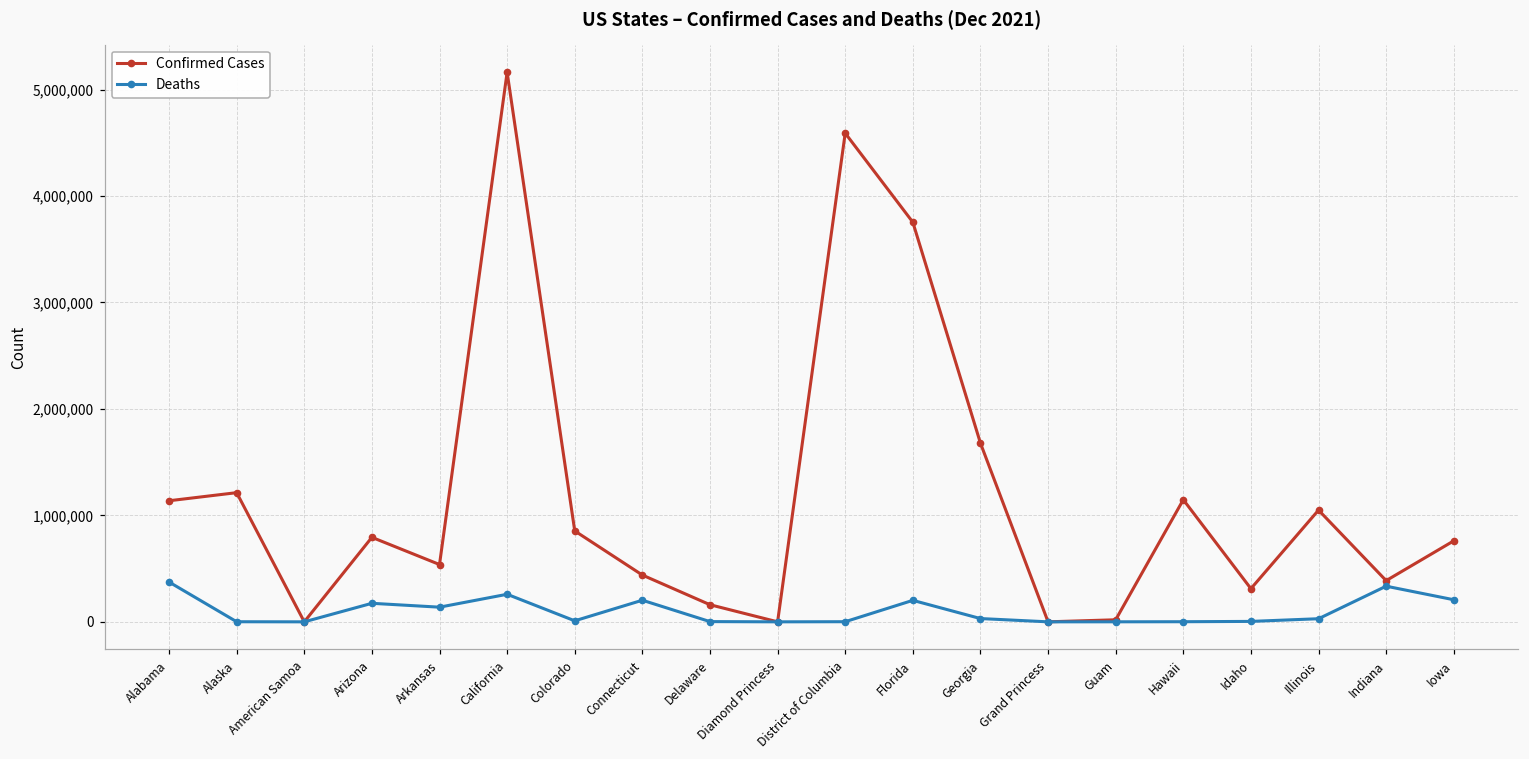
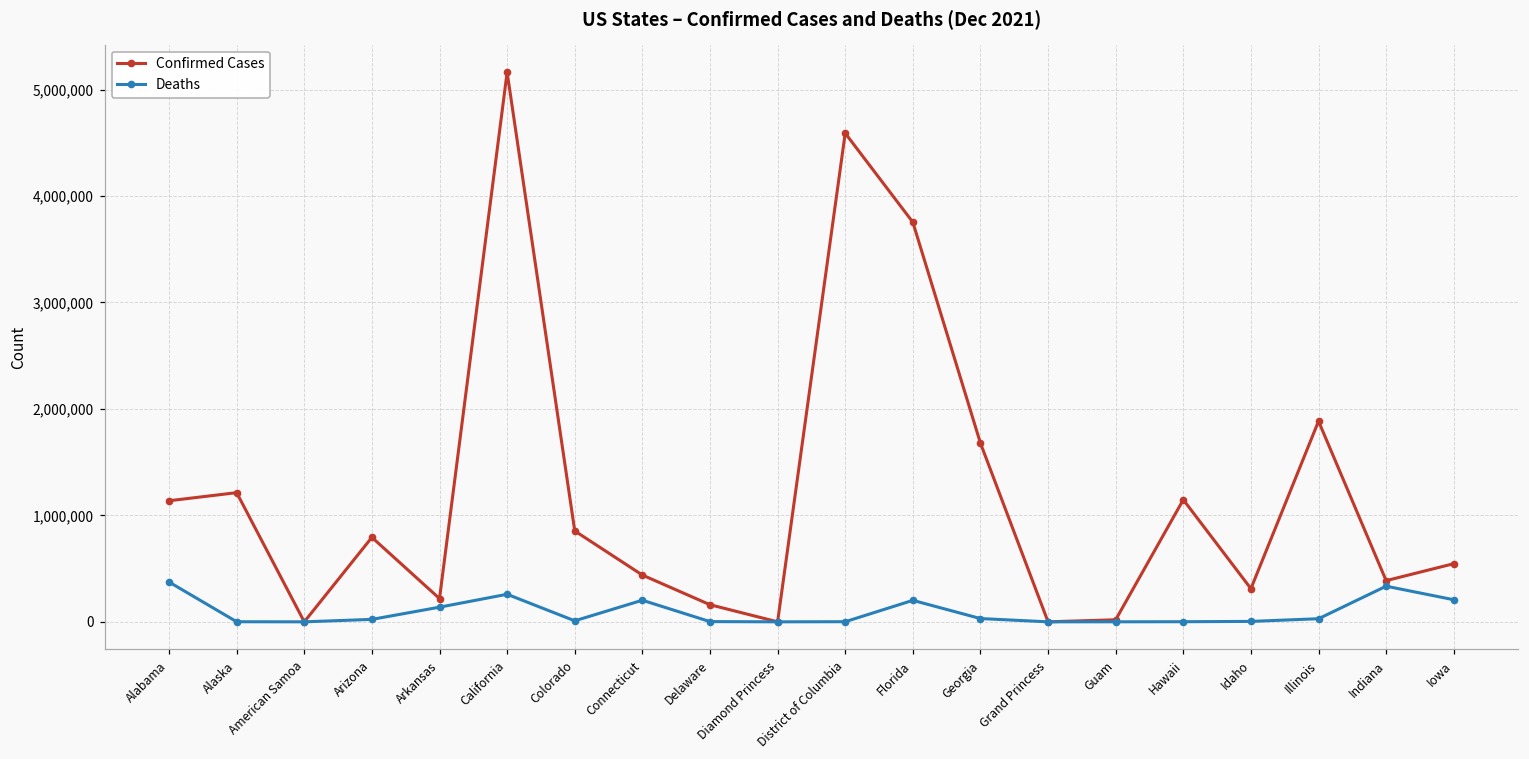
Deaths, Arizona: 200,000 -> 0
Confirmed Cases, Arkansas: 500,000 -> 200,000
Confirmed Cases, Illinois: 1,000,000 -> 1,900,000
Confirmed Cases, Iowa: 800,000 -> 500,000
